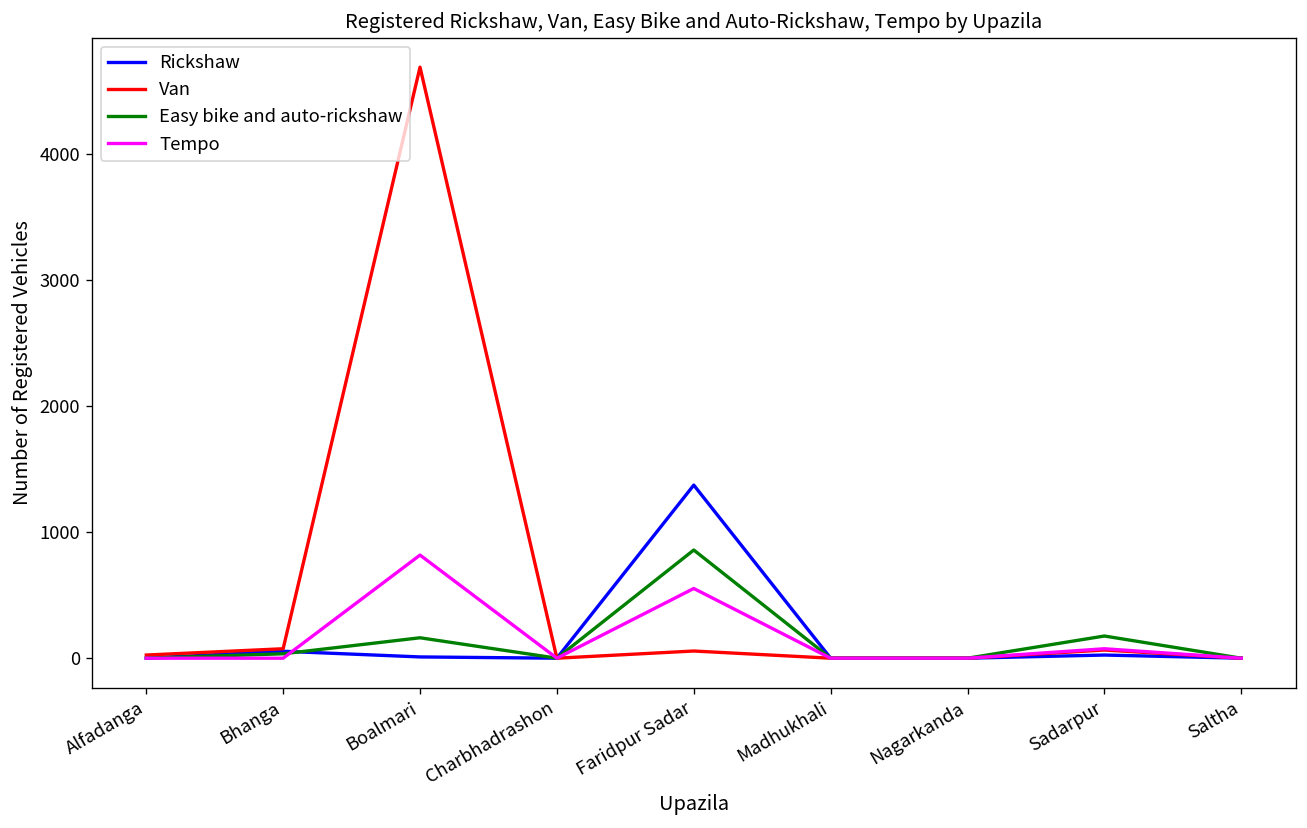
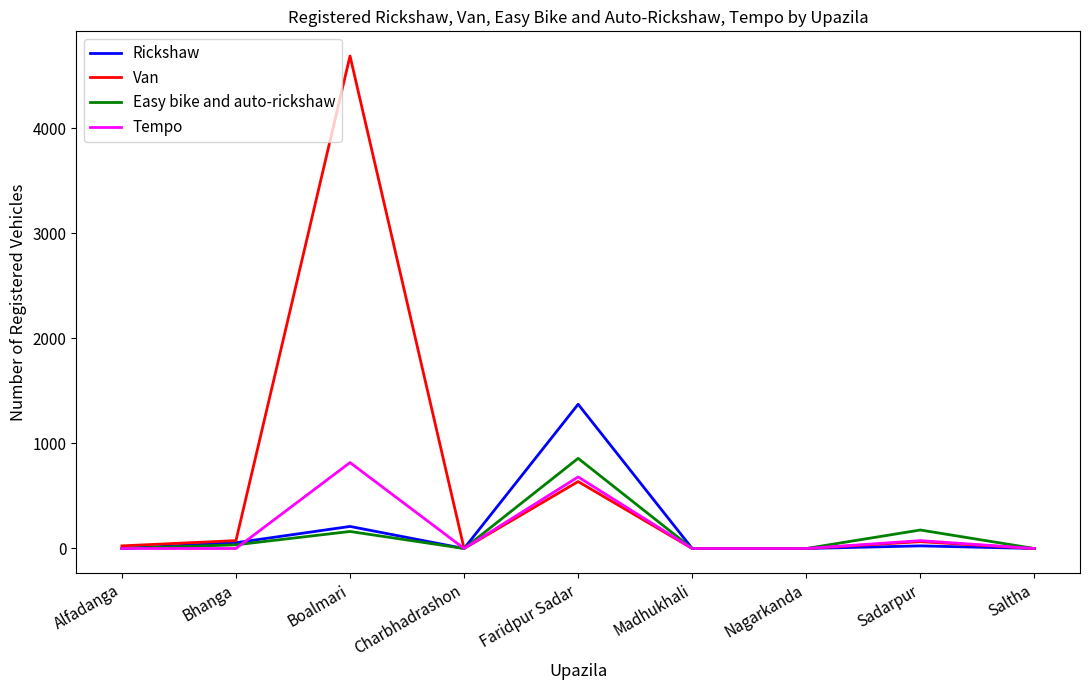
Rickshaw, Boalmari: 10 -> 210
Van, Faridpur Sadar: 60 -> 640
Tempo, Faridpur Sadar: 550 -> 680
